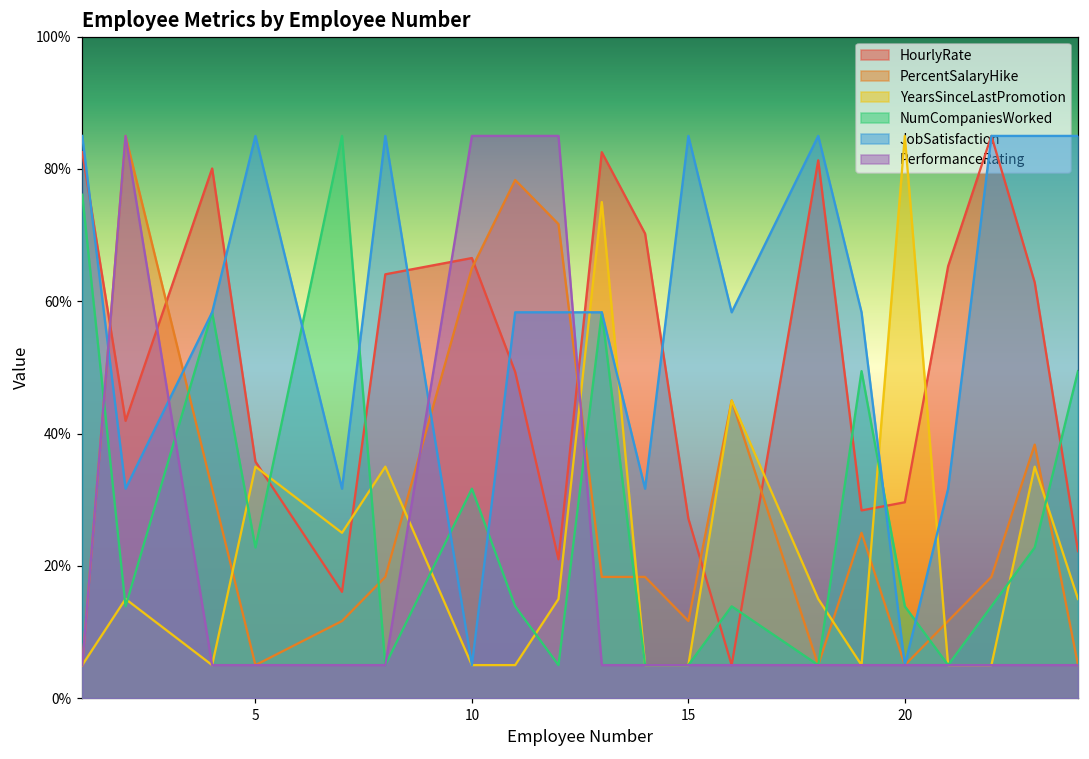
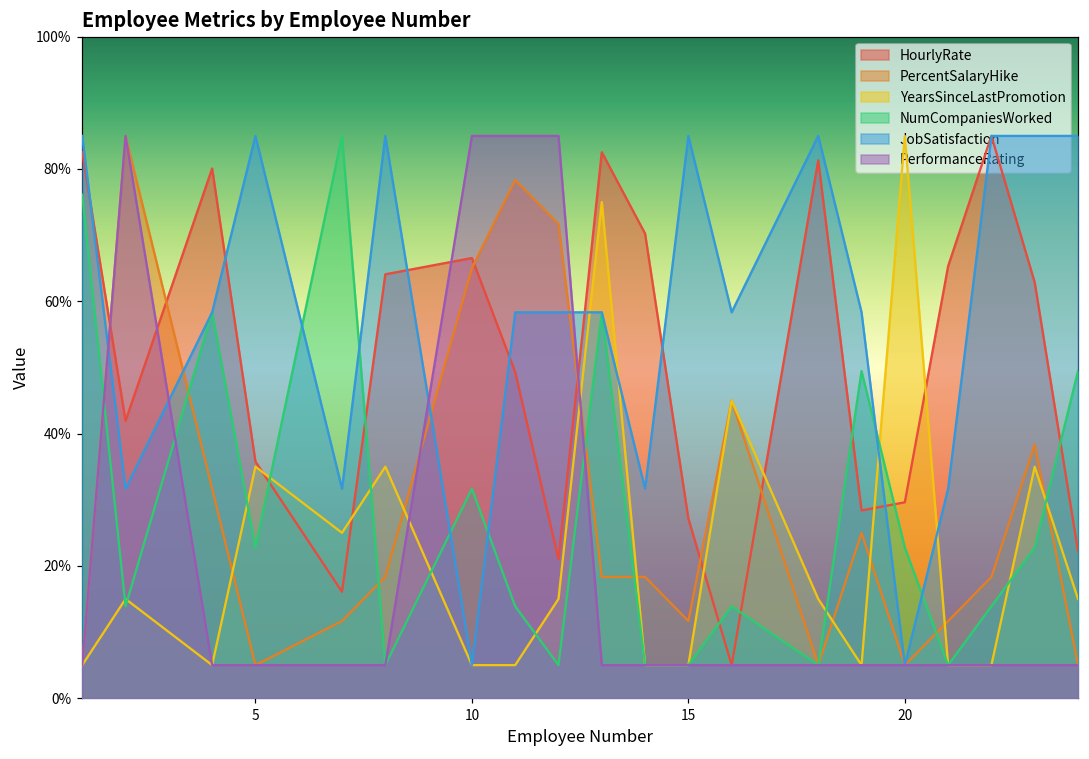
NumCompaniesWorked, 20: 14% -> 23%
